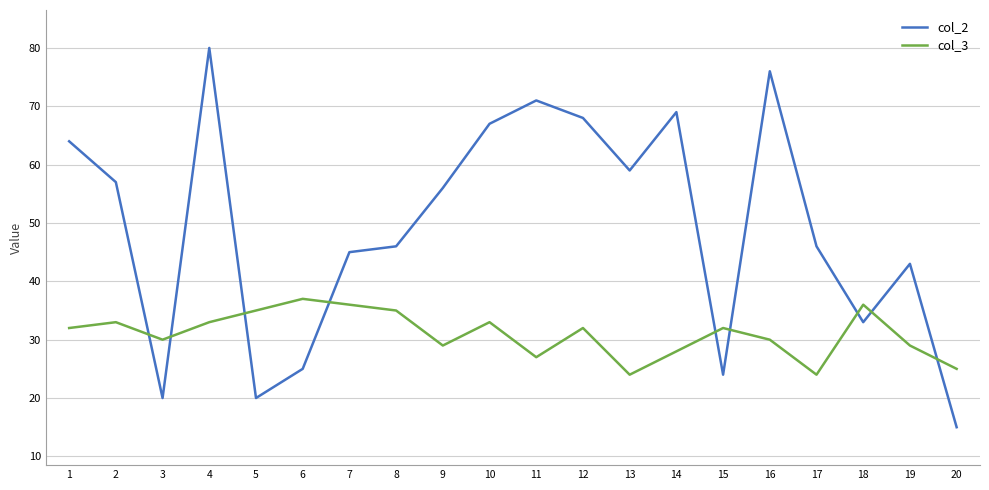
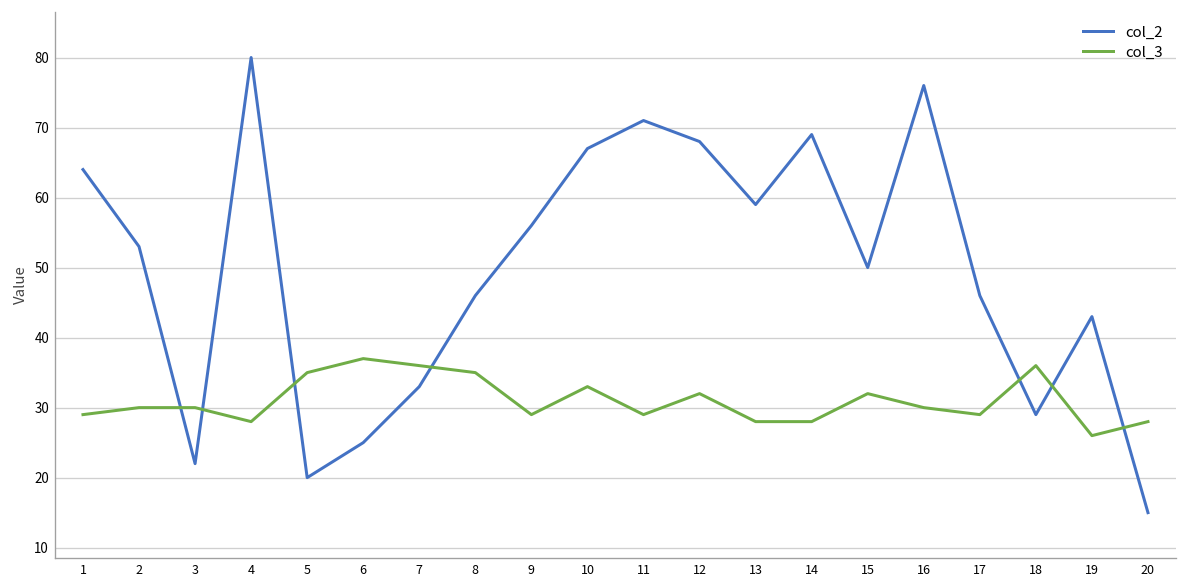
col_3, 1: 32 -> 29
col_2, 2: 57 -> 53
col_3, 2: 33 -> 30
col_2, 3: 20 -> 22
col_3, 4: 33 -> 28
col_2, 7: 45 -> 33
col_3, 11: 27 -> 29
col_3, 13: 24 -> 28
col_2, 15: 24 -> 50
col_3, 17: 24 -> 29
col_2, 18: 33 -> 29
col_3, 19: 29 -> 26
col_3, 20: 25 -> 28
